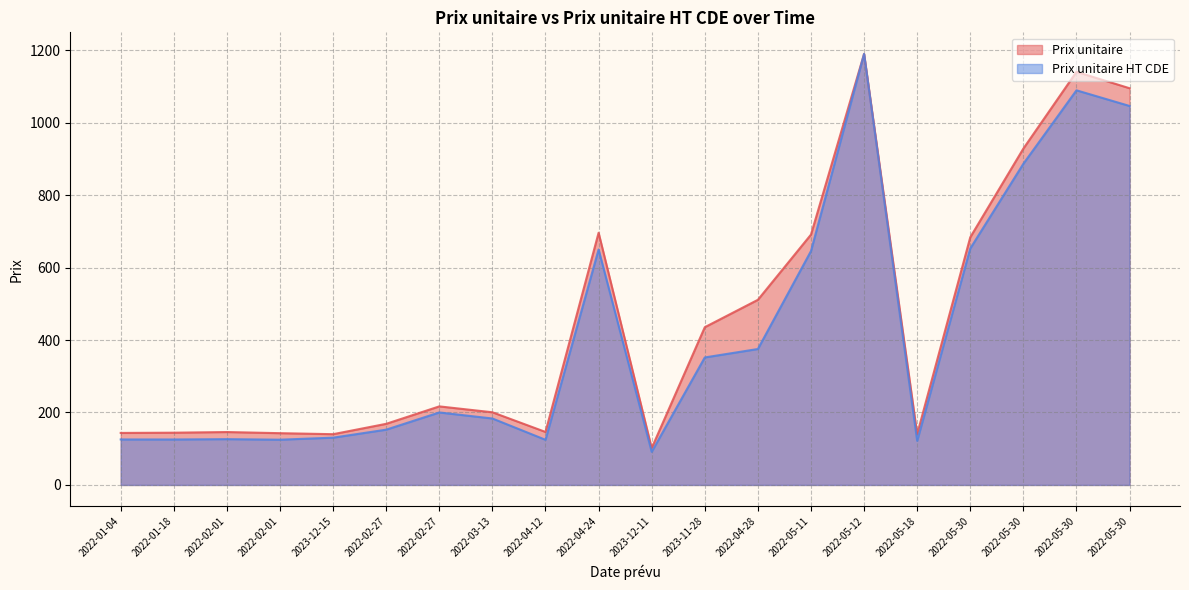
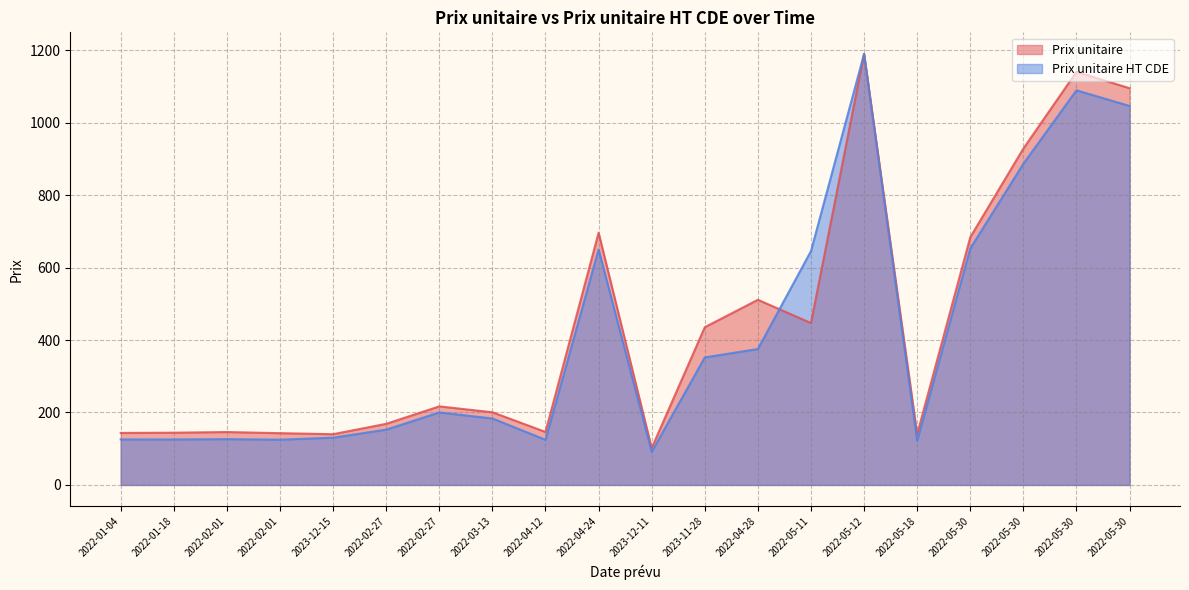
Prix unitaire, 2022-05-11: 690 -> 450
